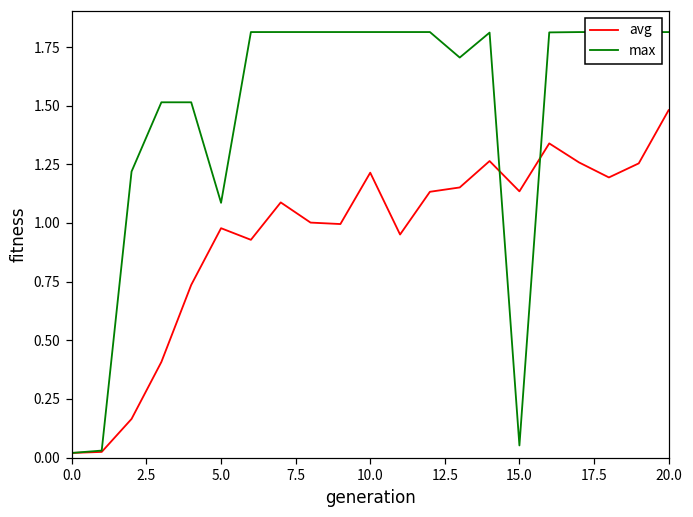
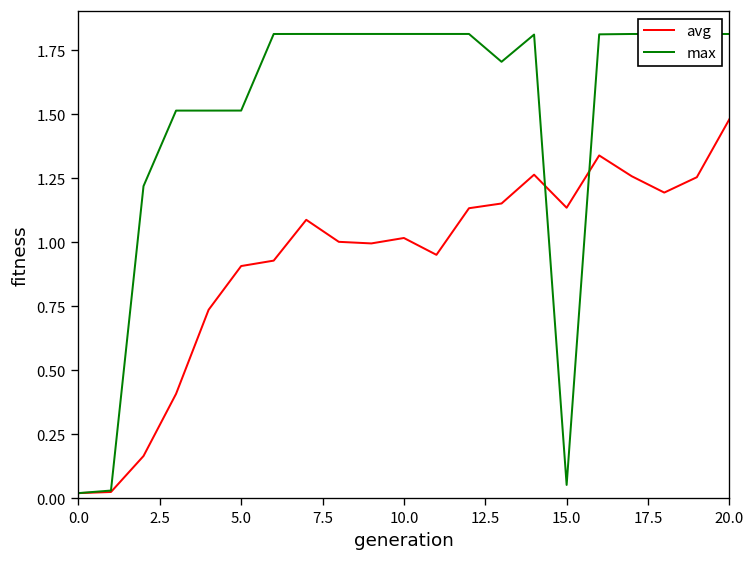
avg, 5.0: 0.98 -> 0.91
max, 5.0: 1.09 -> 1.51
avg, 10.0: 1.21 -> 1.02
